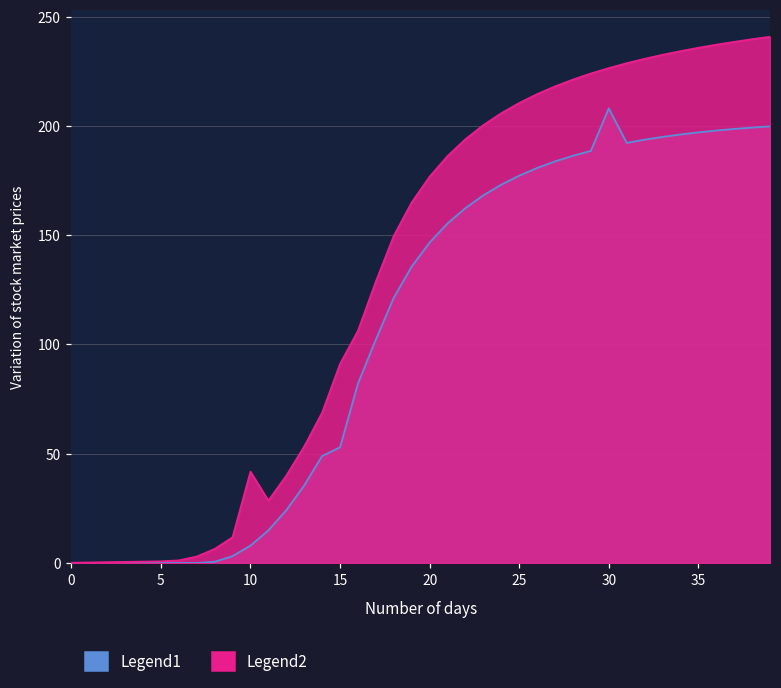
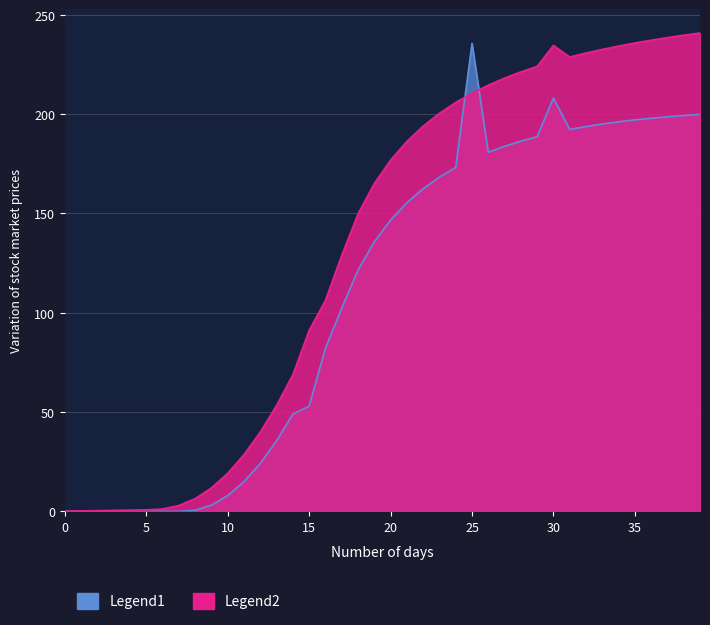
Legend2, 10: 42 -> 19
Legend1, 25: 177 -> 236
Legend2, 30: 226 -> 234
